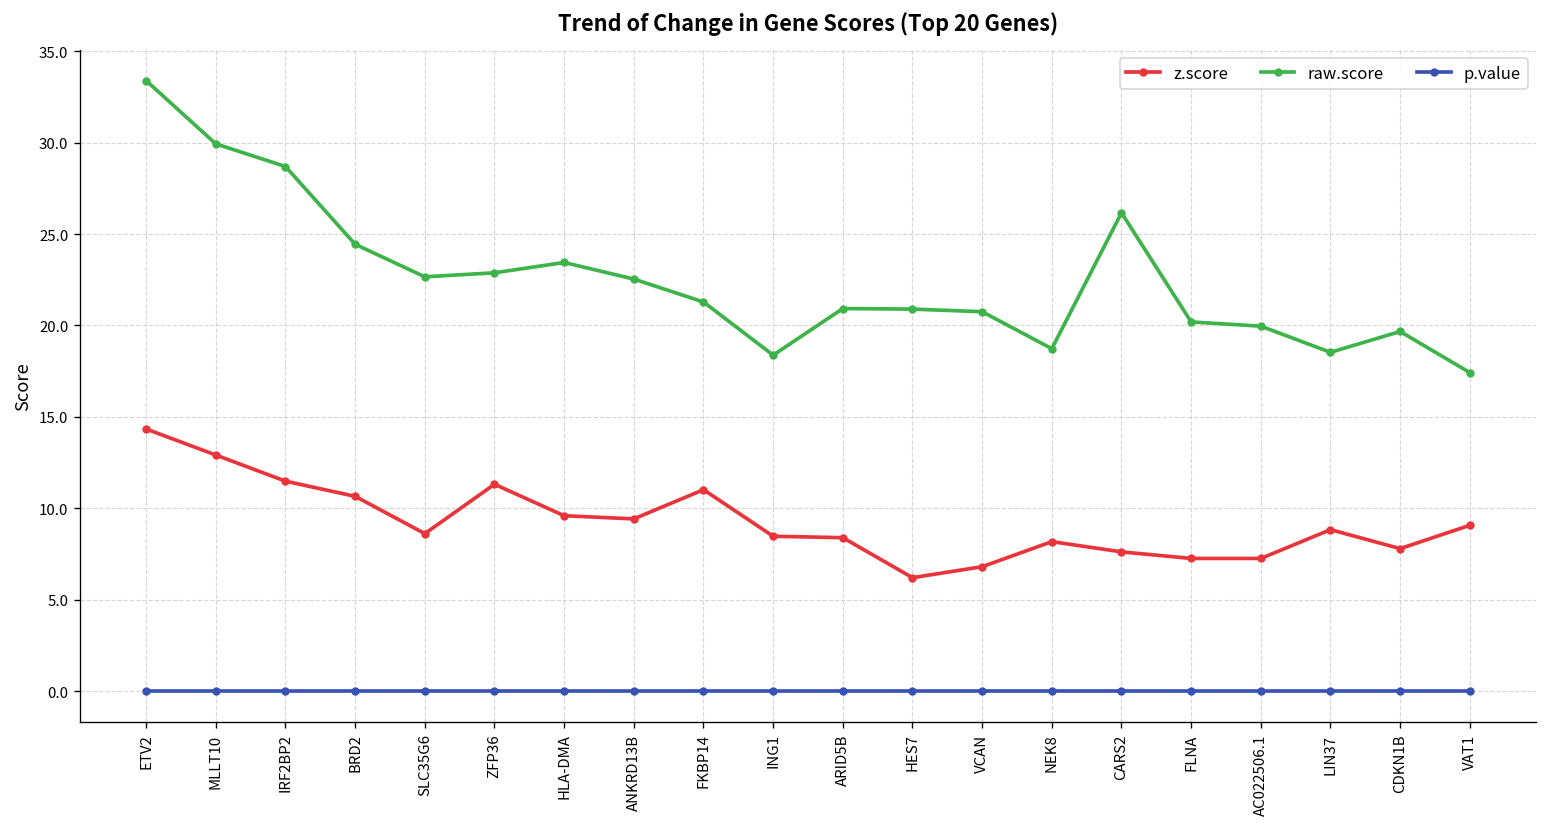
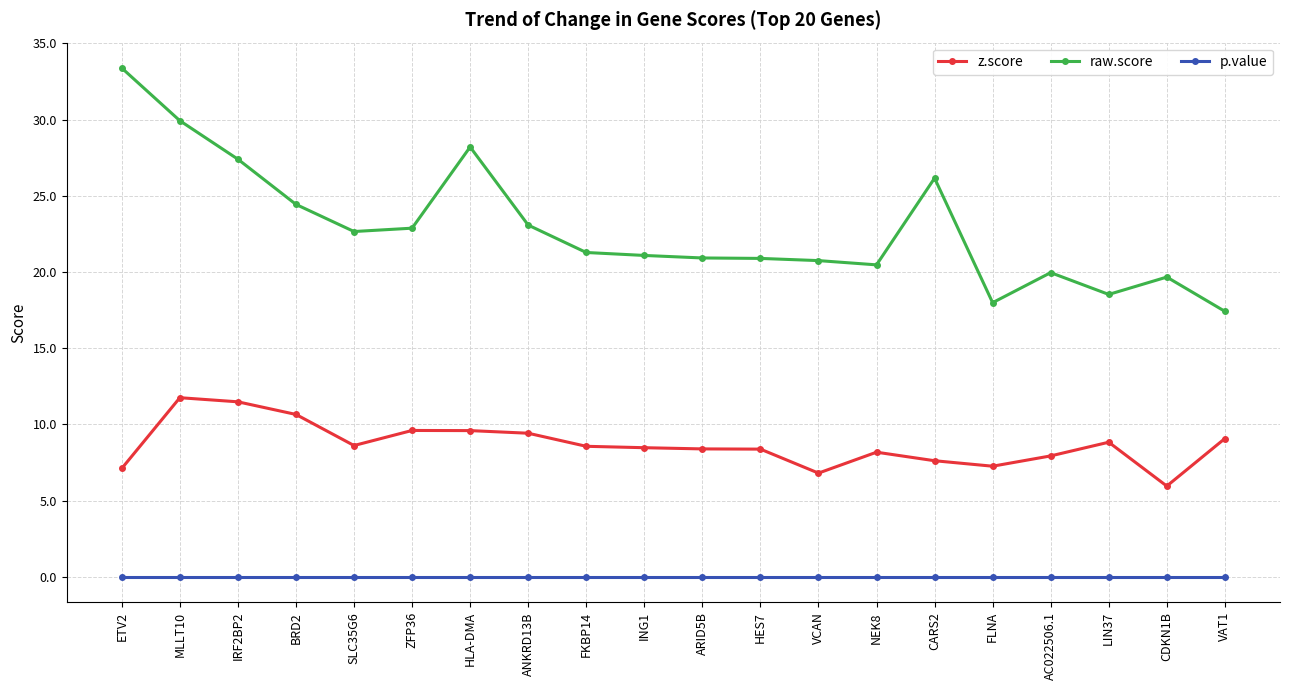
z.score, ETV2: 14.3 -> 7.1
z.score, MLLT10: 12.9 -> 11.8
raw.score, IRF2BP2: 28.7 -> 27.4
z.score, ZFP36: 11.3 -> 9.6
raw.score, HLA-DMA: 23.4 -> 28.2
raw.score, ANKRD13B: 22.5 -> 23.1
z.score, FKBP14: 11.0 -> 8.6
raw.score, ING1: 18.4 -> 21.1
z.score, HES7: 6.2 -> 8.4
raw.score, NEK8: 18.7 -> 20.5
raw.score, FLNA: 20.2 -> 18.0
z.score, AC022506.1: 7.3 -> 7.9
z.score, CDKN1B: 7.8 -> 6.0
